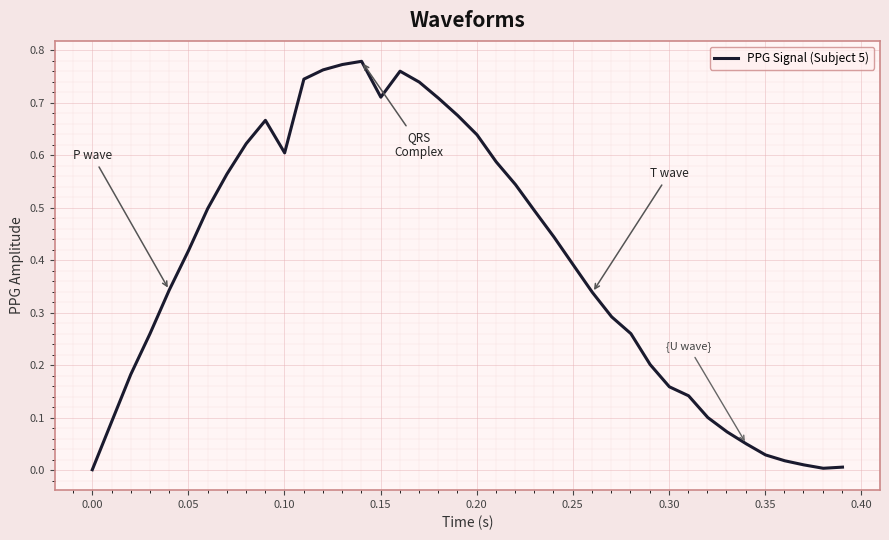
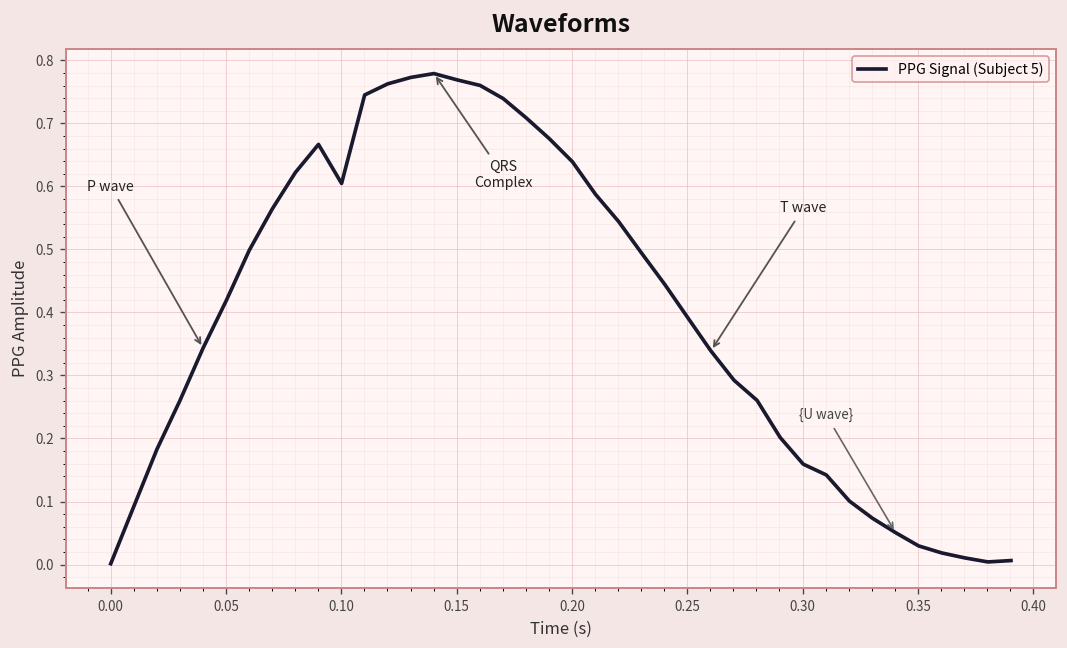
0.15: 0.71 -> 0.77
